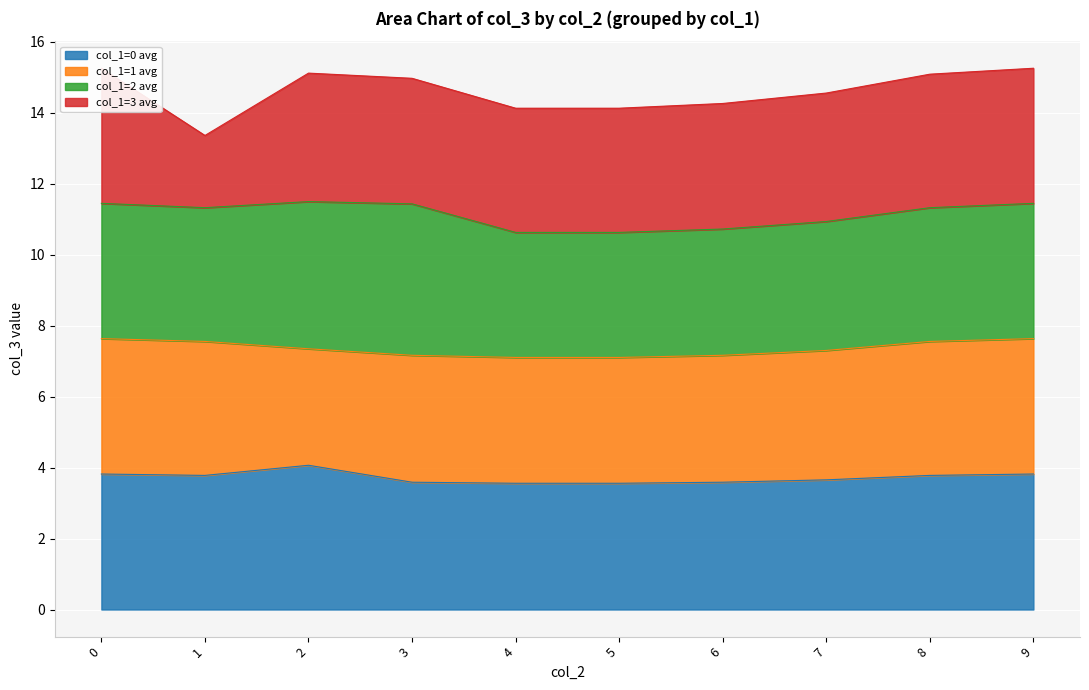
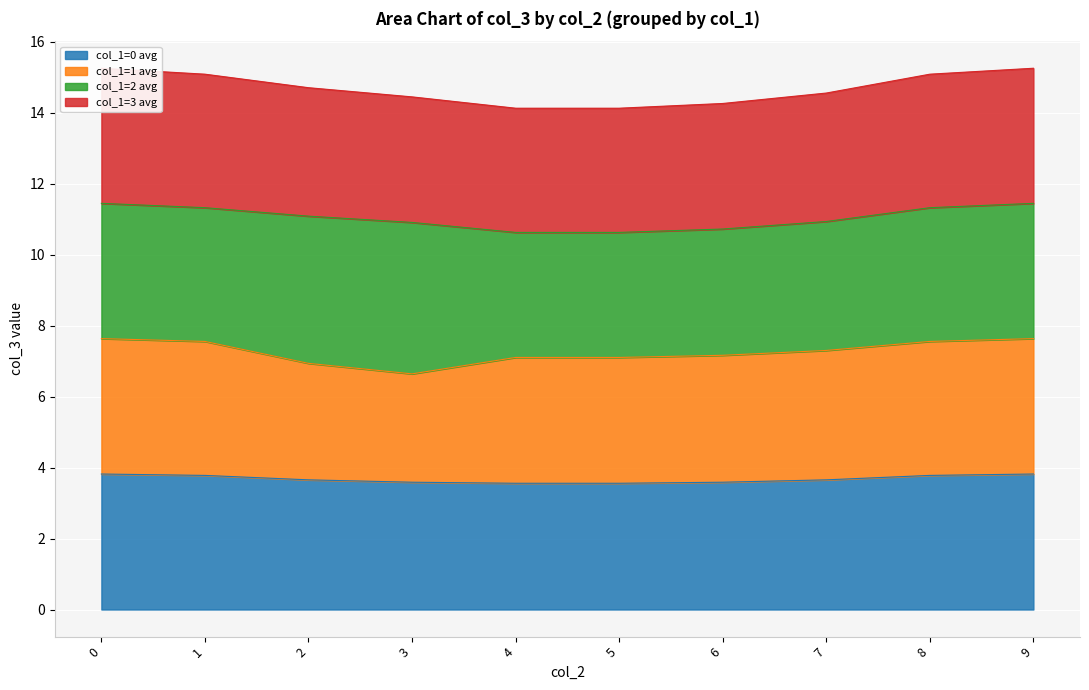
col_1=3 avg, 1: 2.0 -> 3.8
col_1=0 avg, 2: 4.1 -> 3.7
col_1=1 avg, 3: 3.6 -> 3.1
